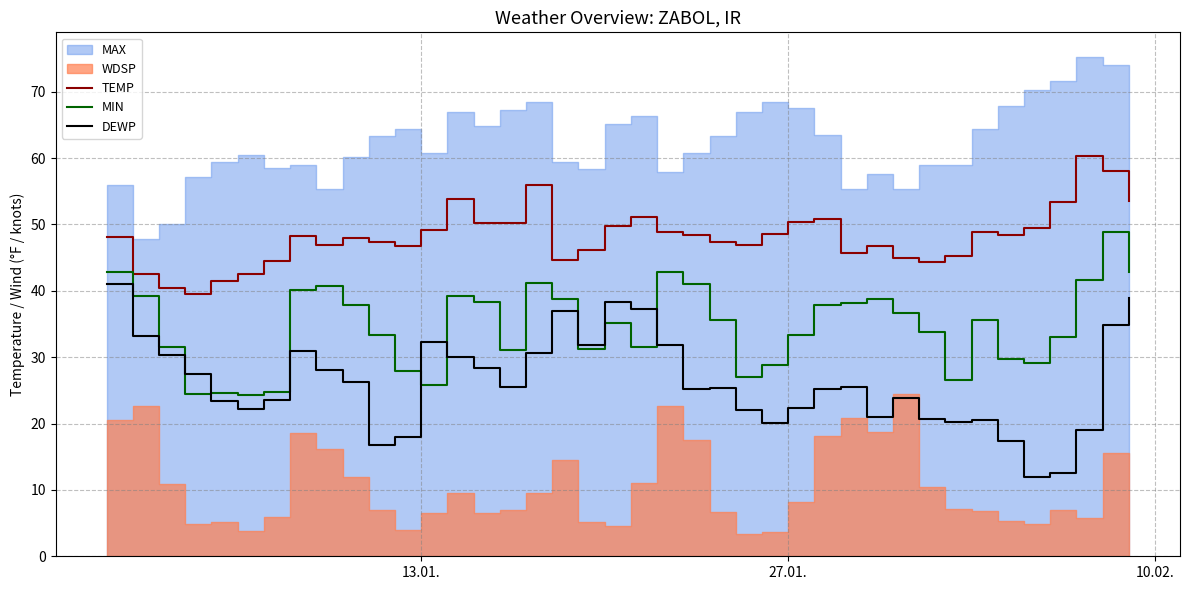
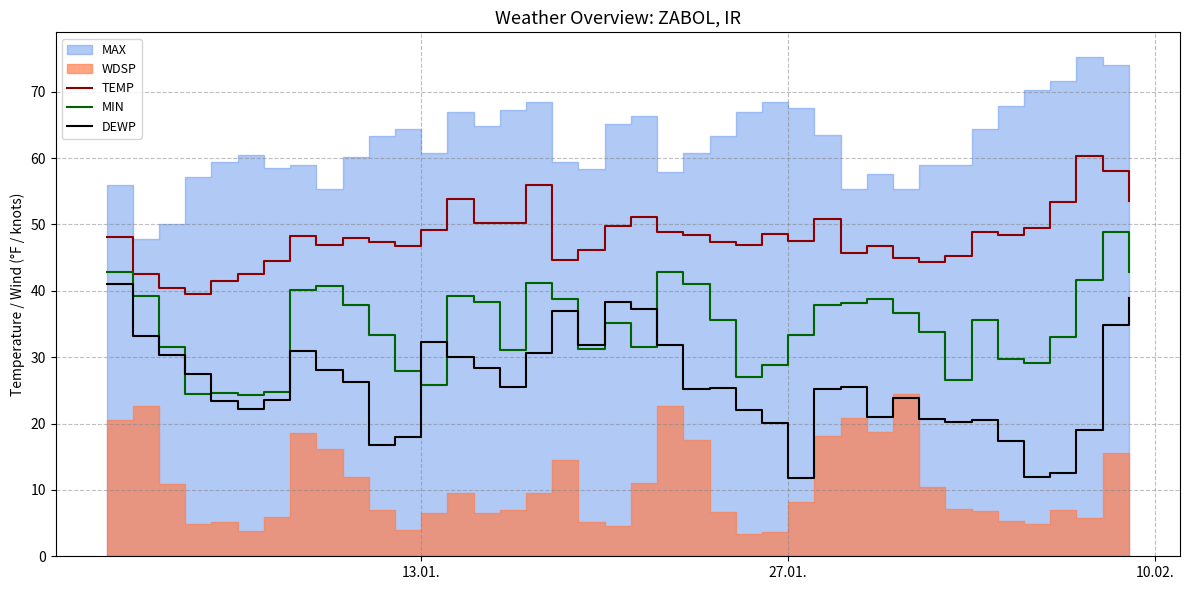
TEMP, 27.01.: 50 -> 48
DEWP, 27.01.: 22 -> 12
